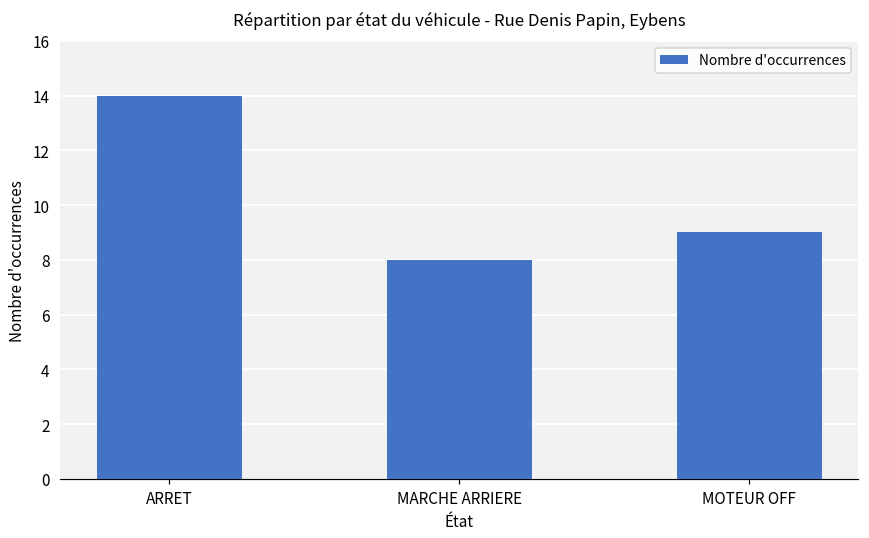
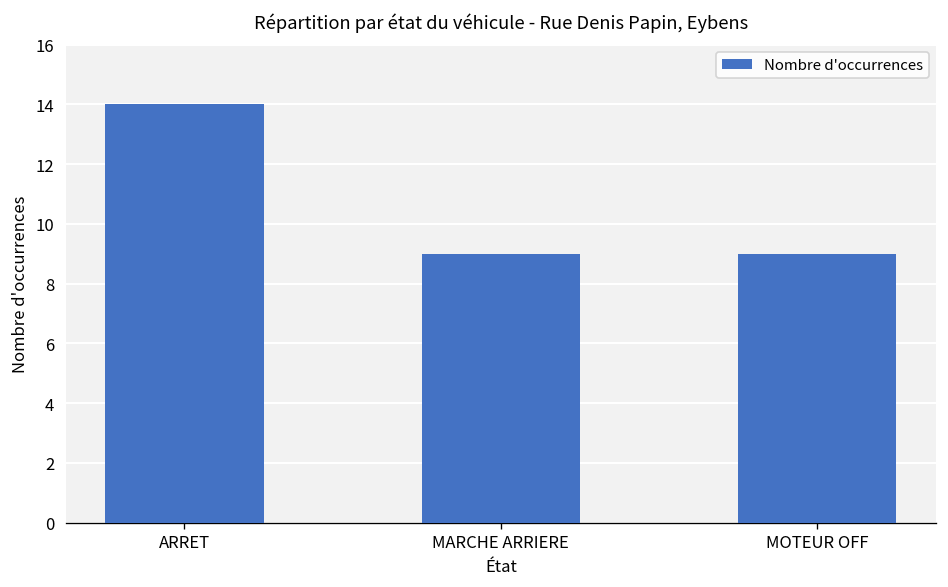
MARCHE ARRIERE: 8 -> 9
